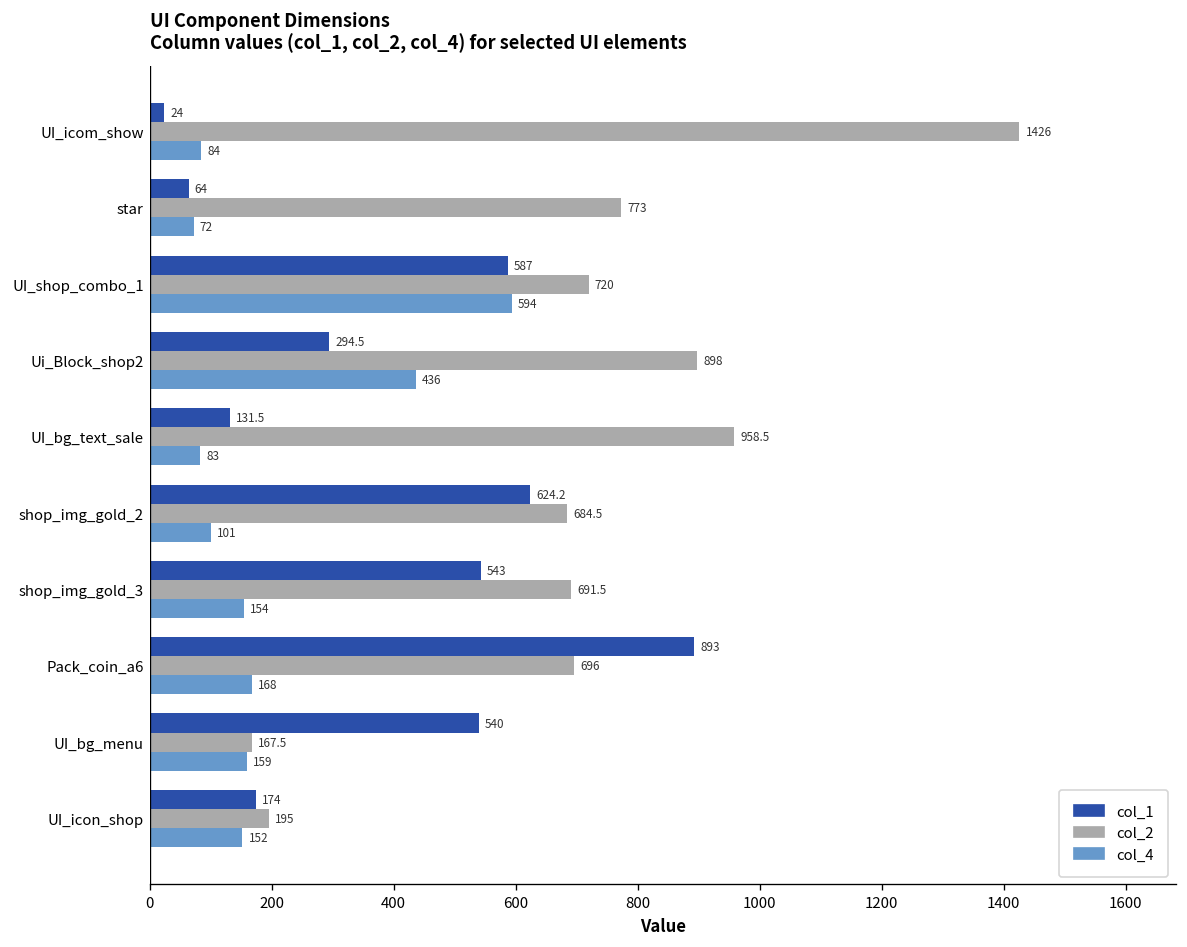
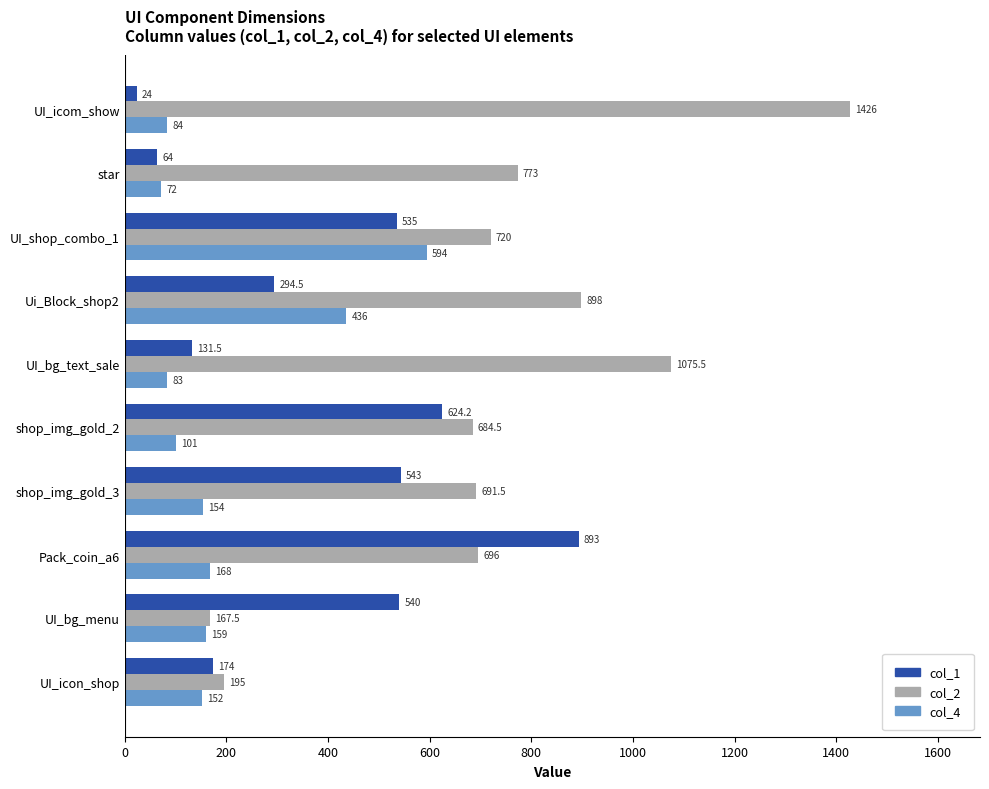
col_1, UI_shop_combo_1: 587 -> 535
col_2, UI_bg_text_sale: 958.5 -> 1075.5
